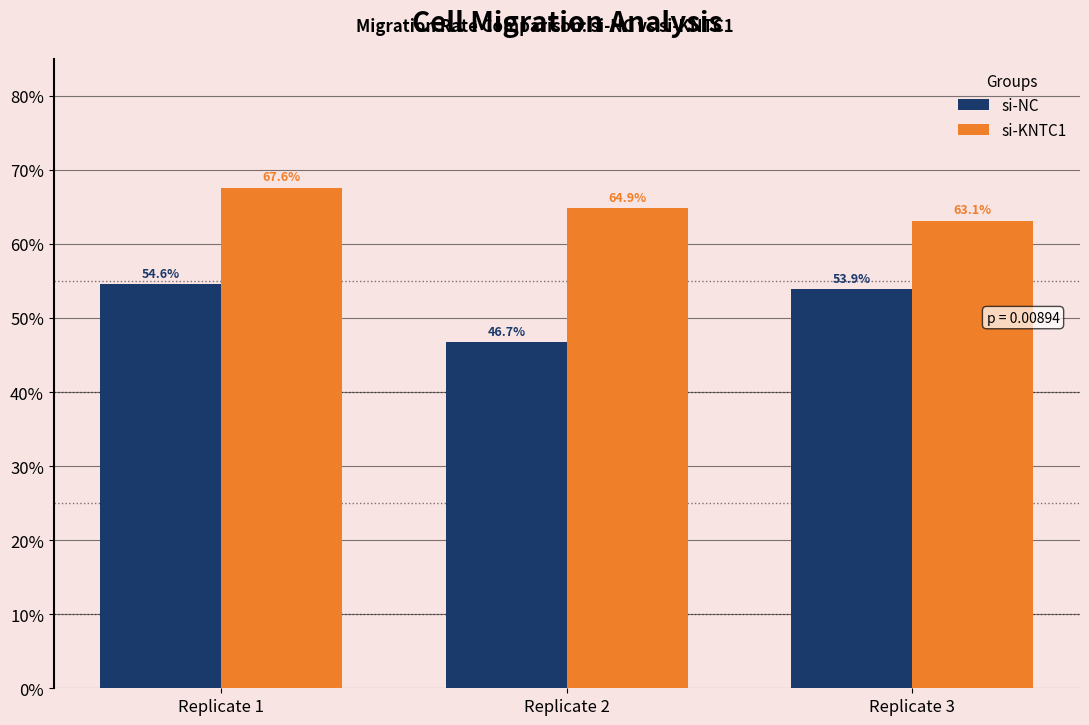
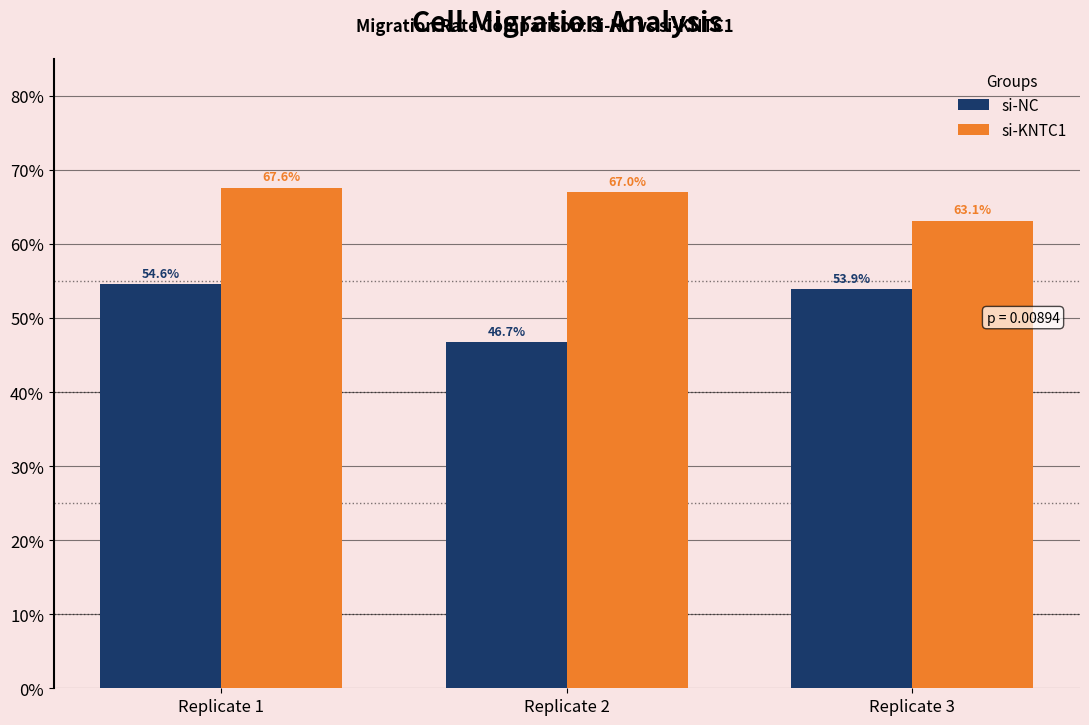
si-KNTC1, Replicate 2: 64.9% -> 67.0%
